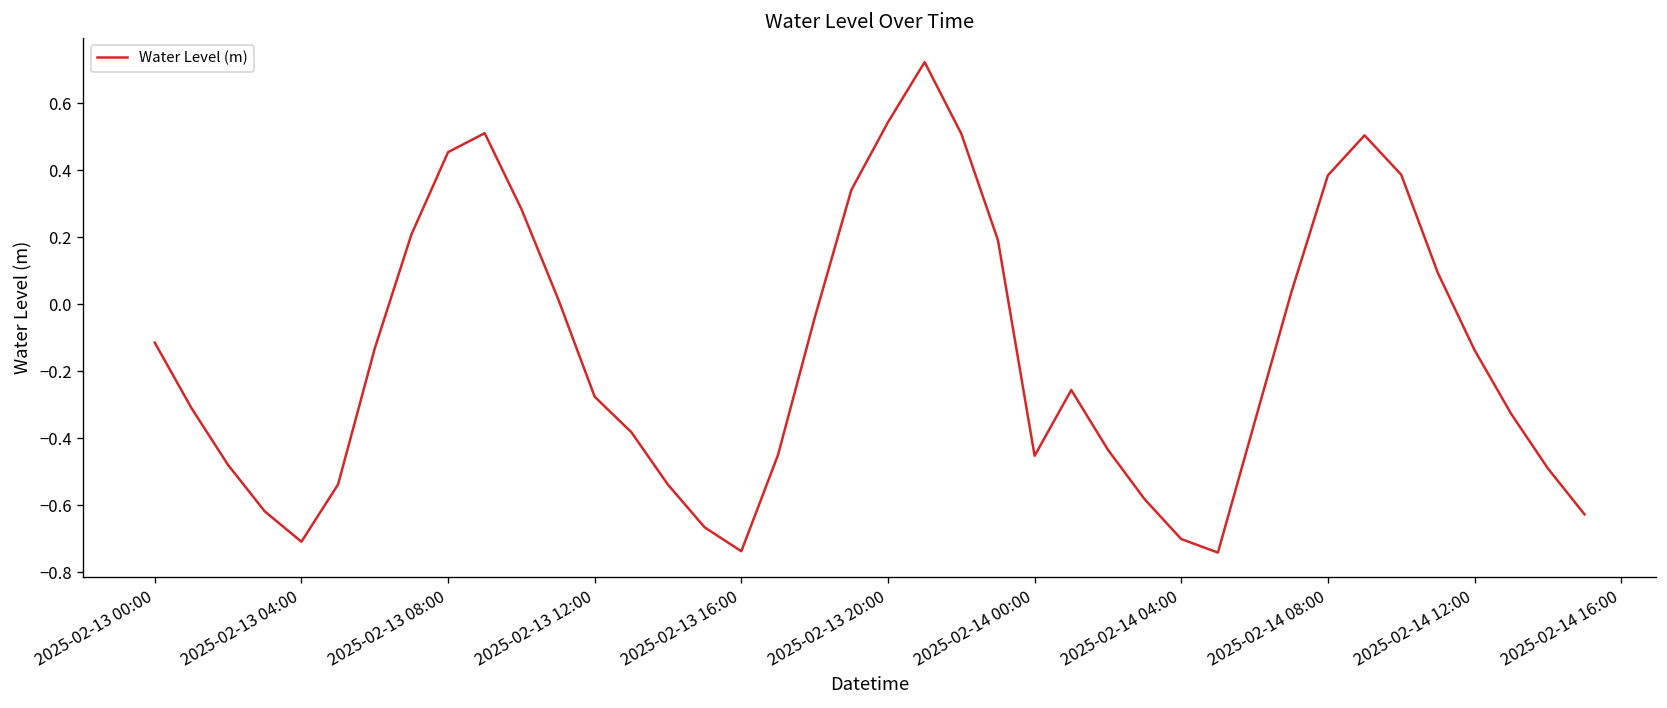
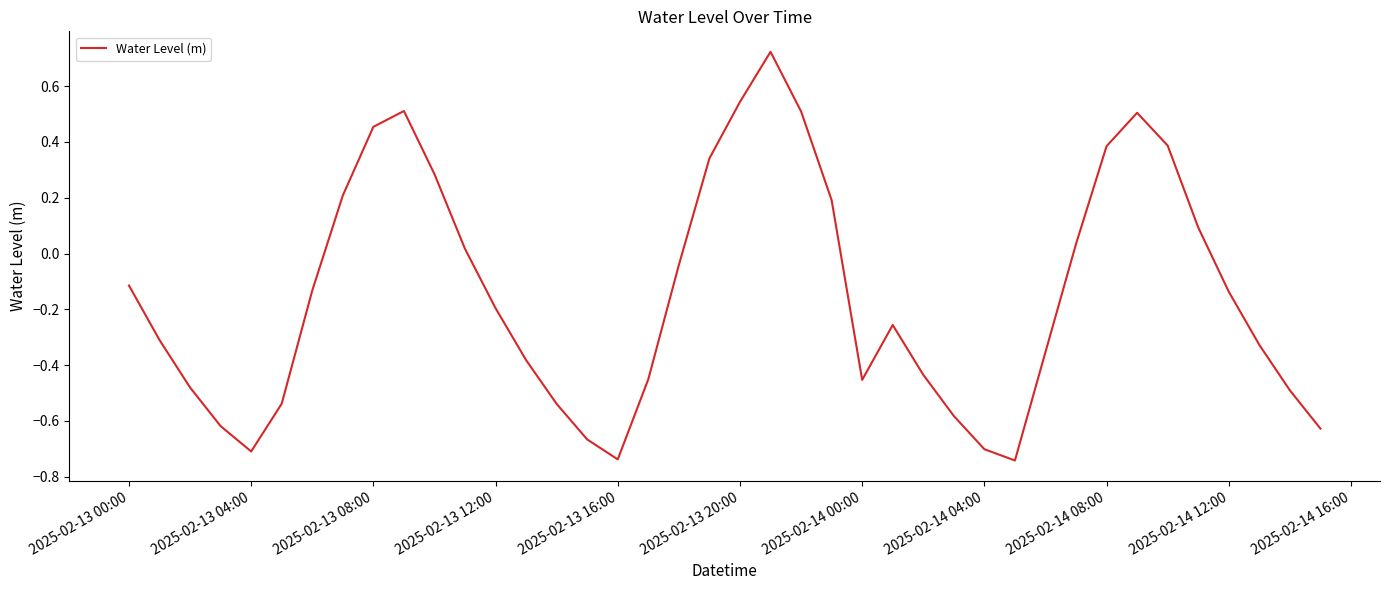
2025-02-13 12:00: -0.28 -> -0.20
